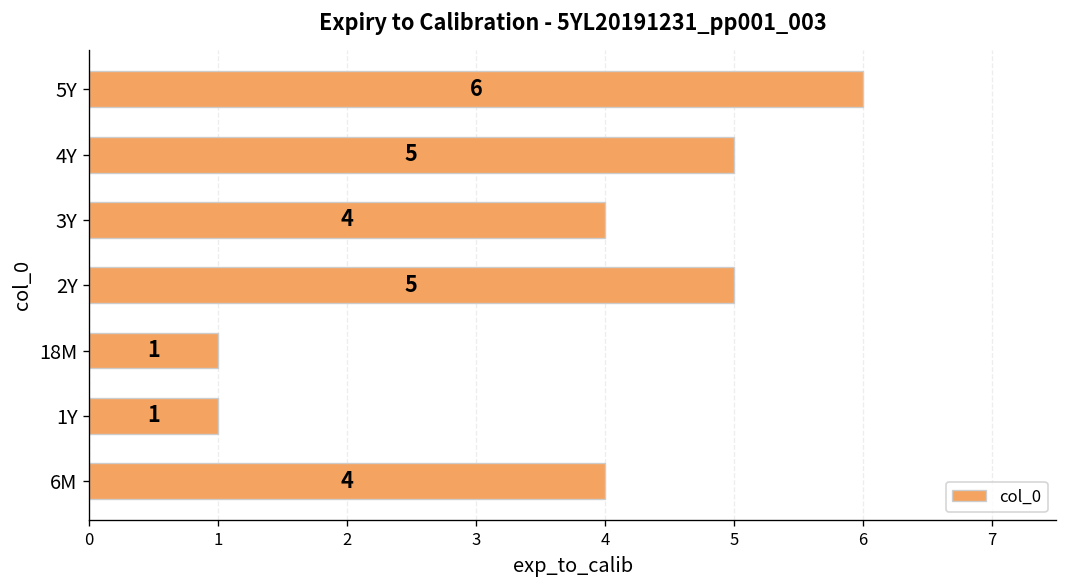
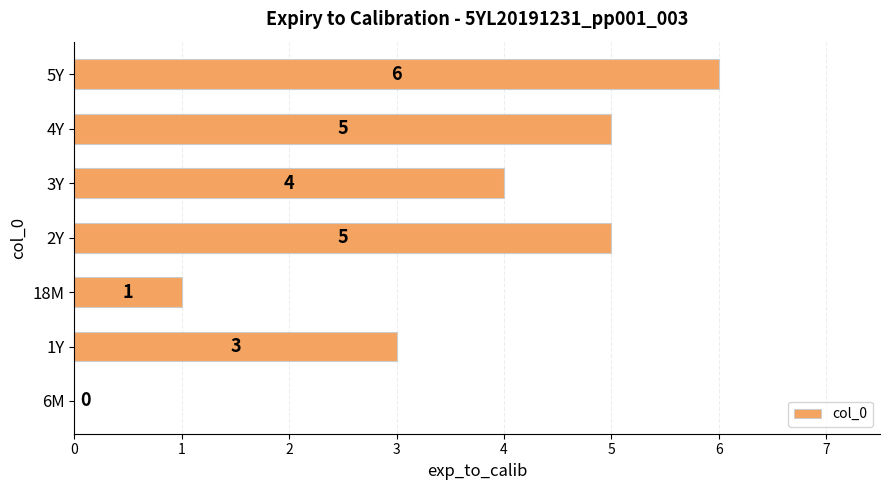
1Y: 1 -> 3
6M: 4 -> 0
